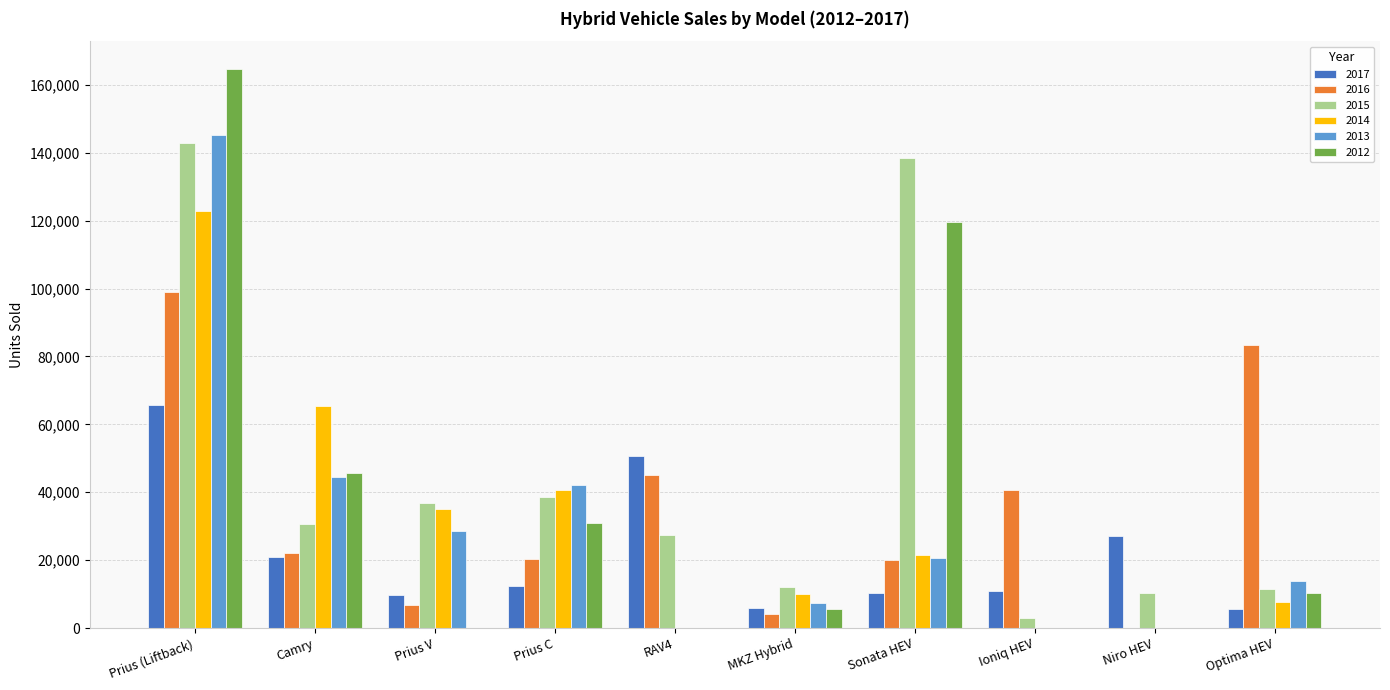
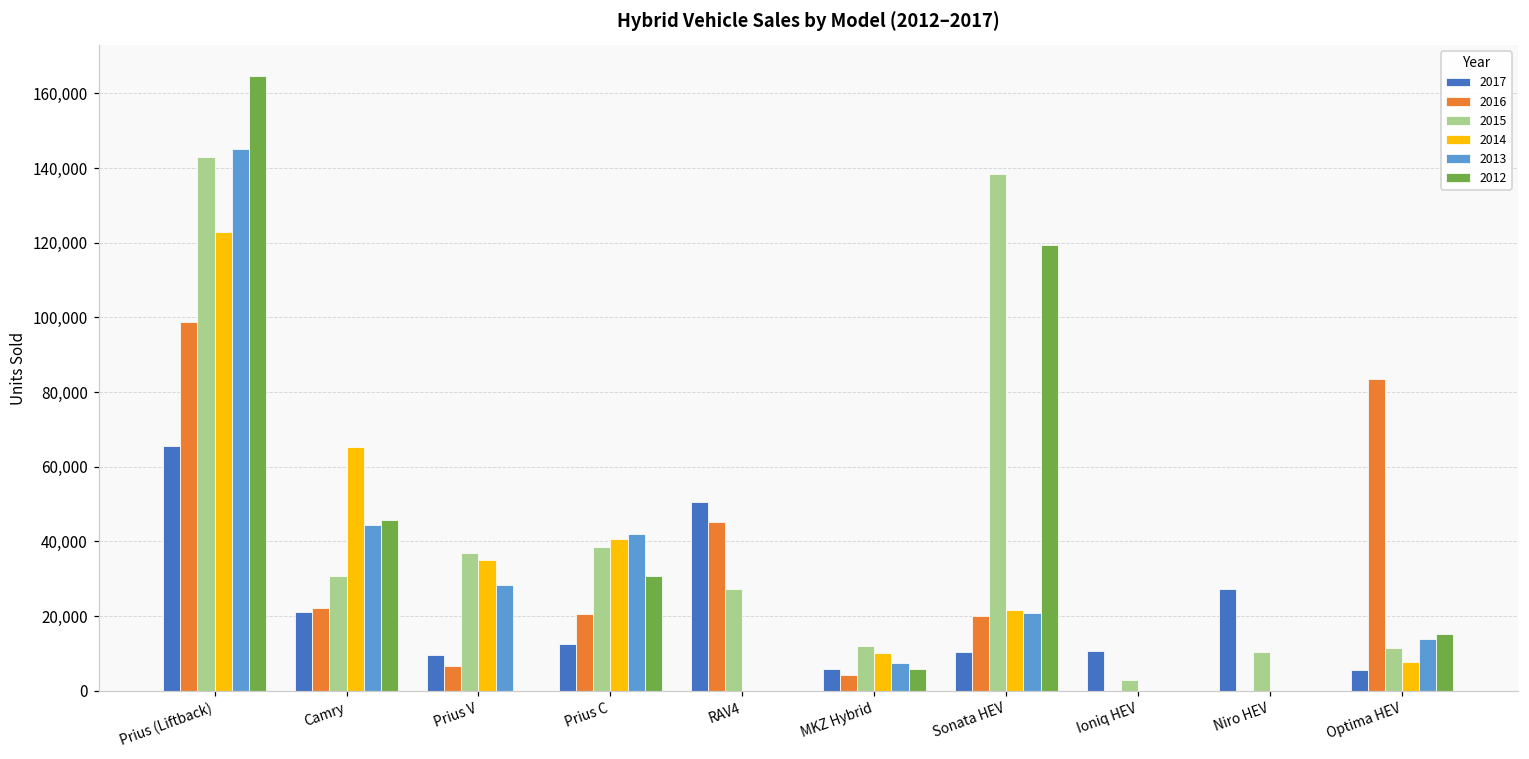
2016, Ioniq HEV: 41,000 -> 0
2012, Optima HEV: 10,000 -> 15,000
